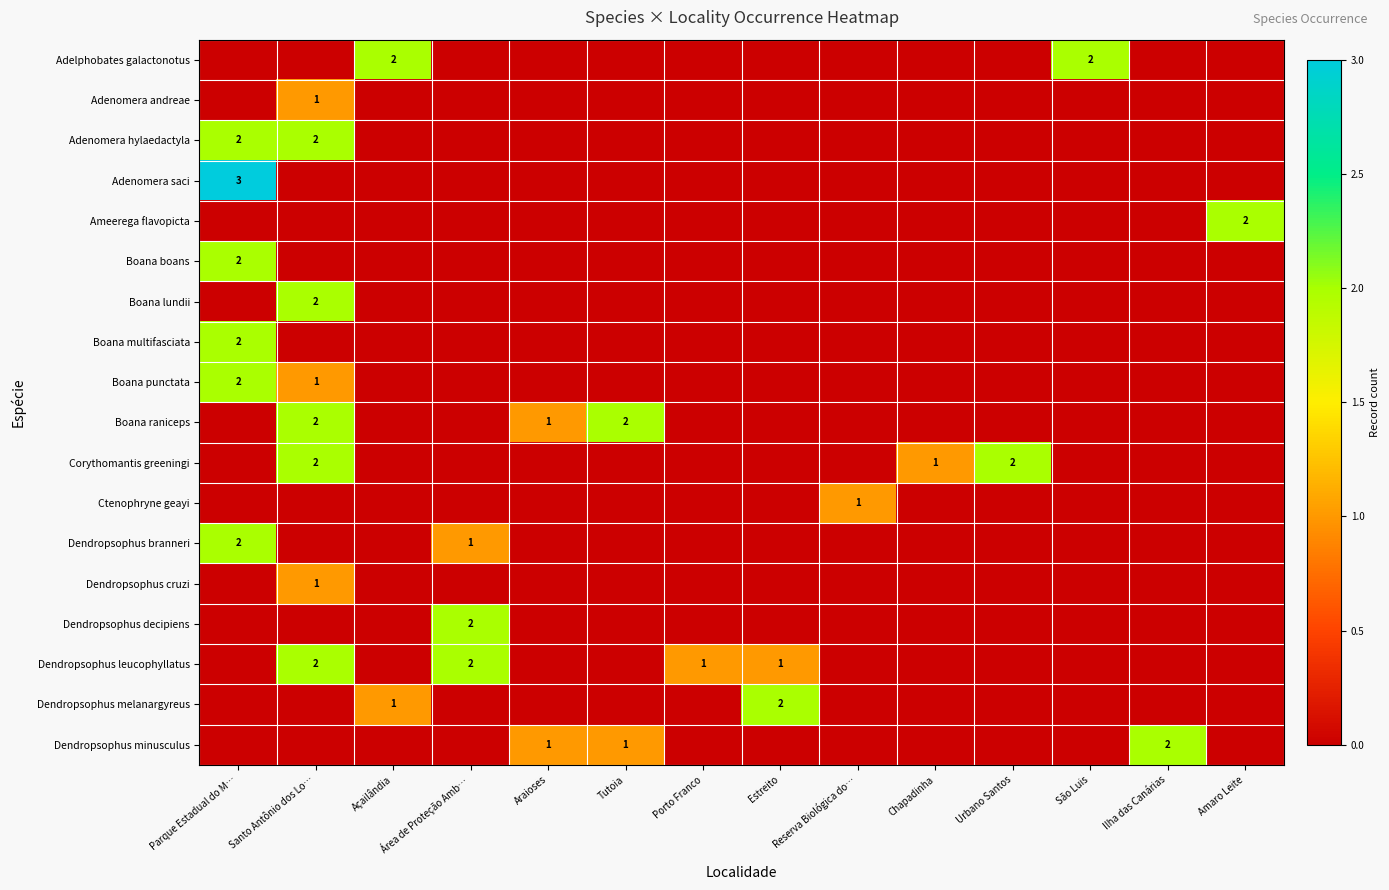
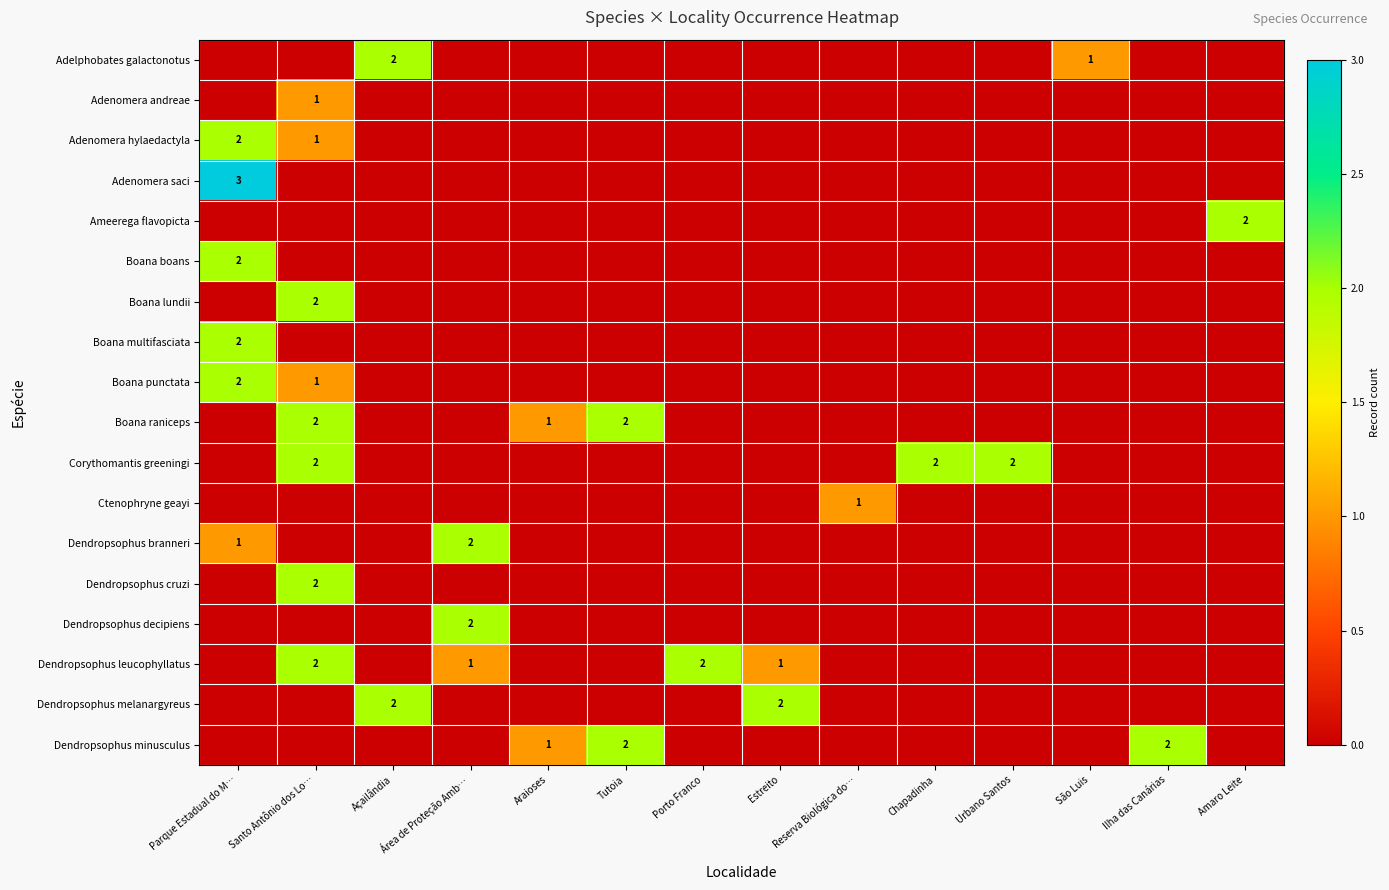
Adelphobates galactonotus, São Luis: 2 -> 1
Adenomera hylaedactyla, Santo Antônio dos Lo…: 2 -> 1
Corythomantis greeningi, Chapadinha: 1 -> 2
Dendropsophus branneri, Parque Estadual do M…: 2 -> 1
Dendropsophus branneri, Área de Proteção Amb…: 1 -> 2
Dendropsophus cruzi, Santo Antônio dos Lo…: 1 -> 2
Dendropsophus leucophyllatus, Área de Proteção Amb…: 2 -> 1
Dendropsophus leucophyllatus, Porto Franco: 1 -> 2
Dendropsophus melanargyreus, Açailândia: 1 -> 2
Dendropsophus minusculus, Tutoia: 1 -> 2
